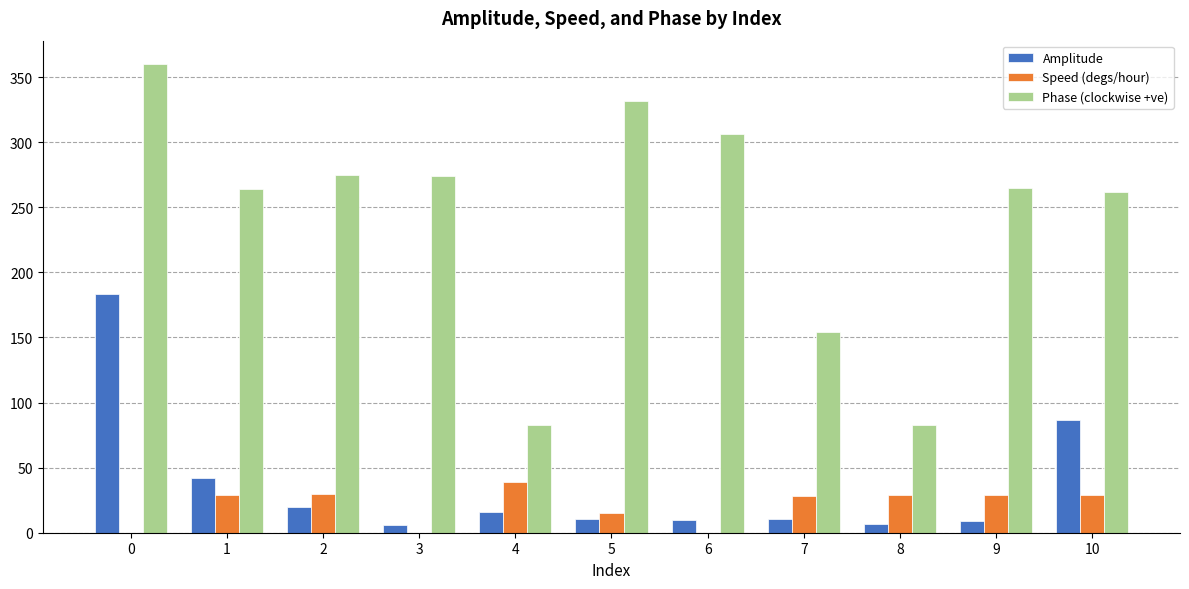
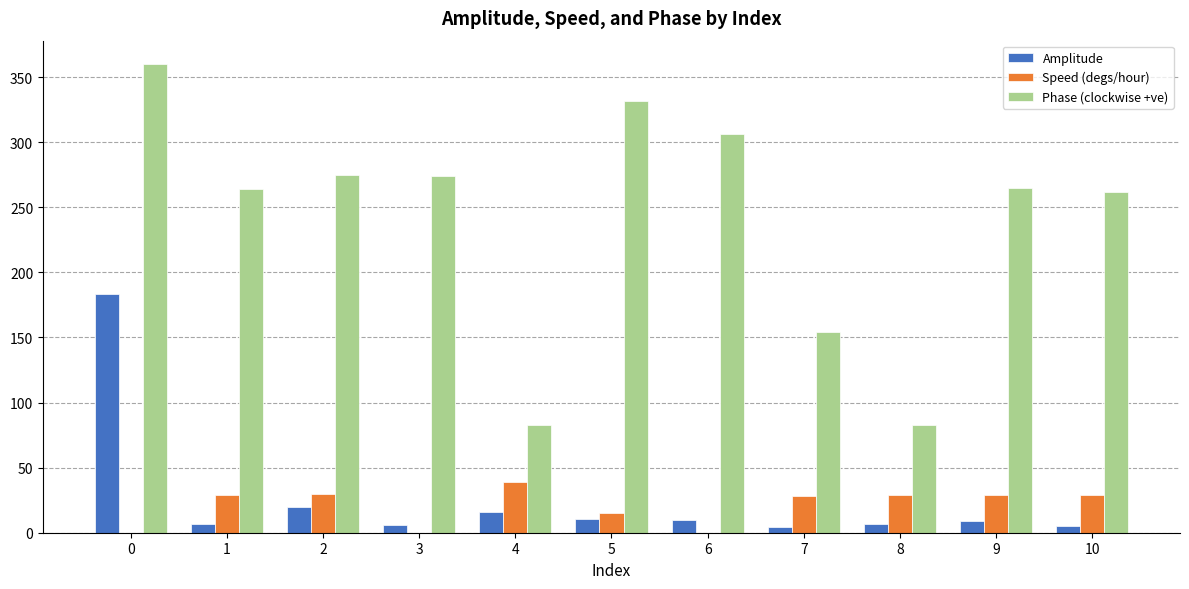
Amplitude, 1: 42 -> 7
Amplitude, 7: 10 -> 4
Amplitude, 10: 87 -> 5
